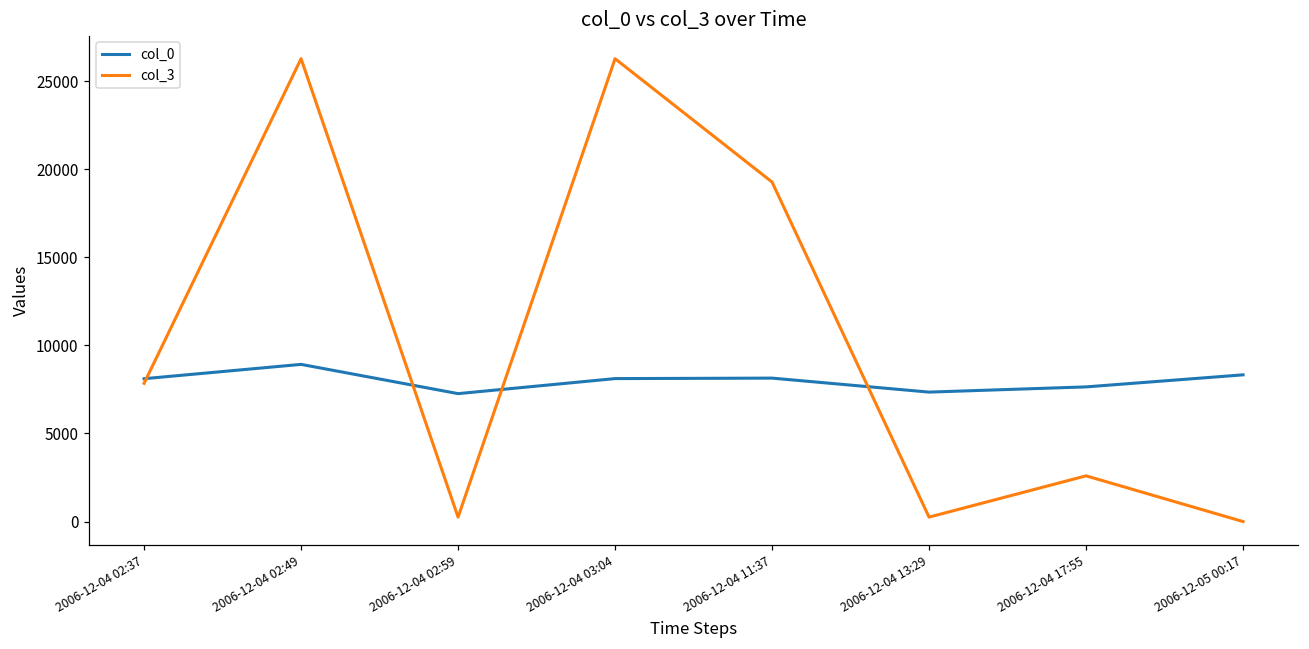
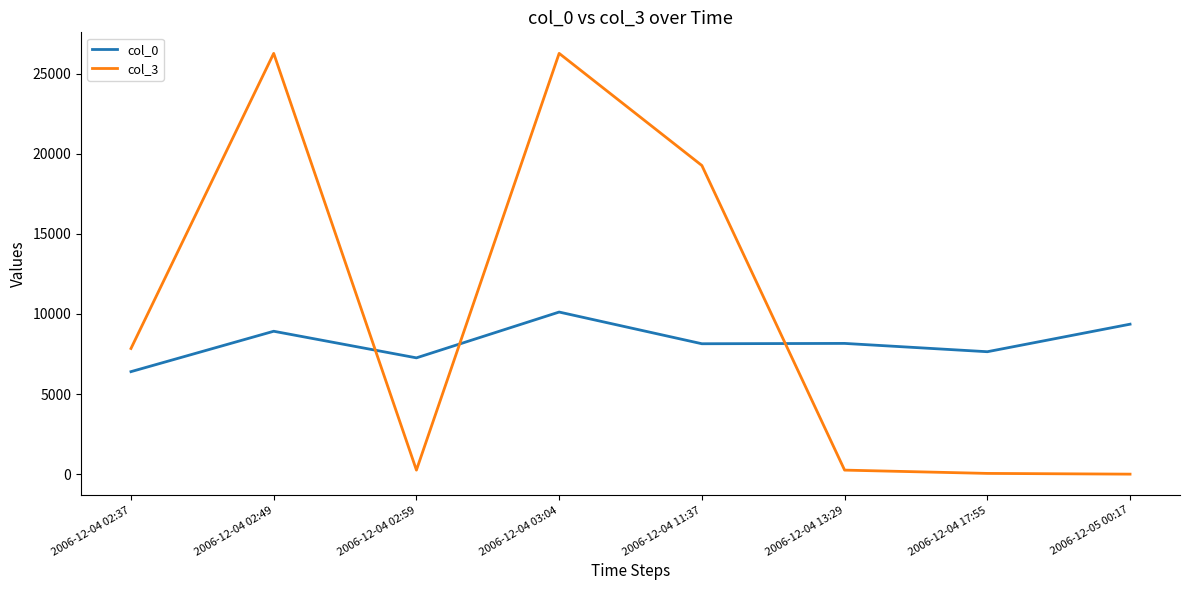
col_0, 2006-12-04 02:37: 8100 -> 6400
col_0, 2006-12-04 03:04: 8100 -> 10100
col_0, 2006-12-04 13:29: 7300 -> 8200
col_3, 2006-12-04 17:55: 2600 -> 0
col_0, 2006-12-05 00:17: 8300 -> 9400
